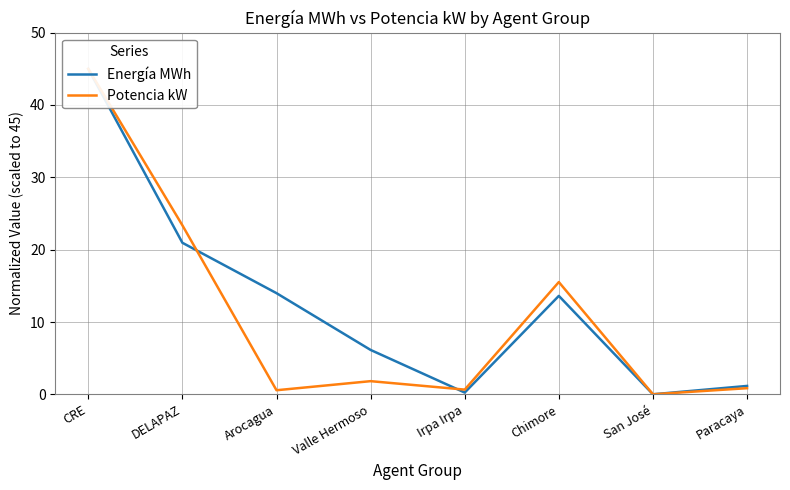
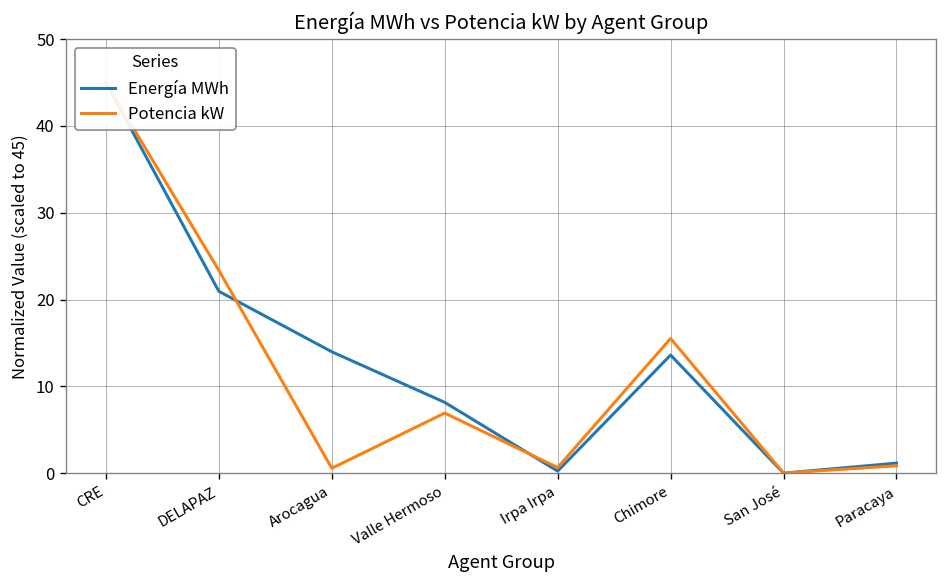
Energía MWh, Valle Hermoso: 6 -> 8
Potencia kW, Valle Hermoso: 2 -> 7
